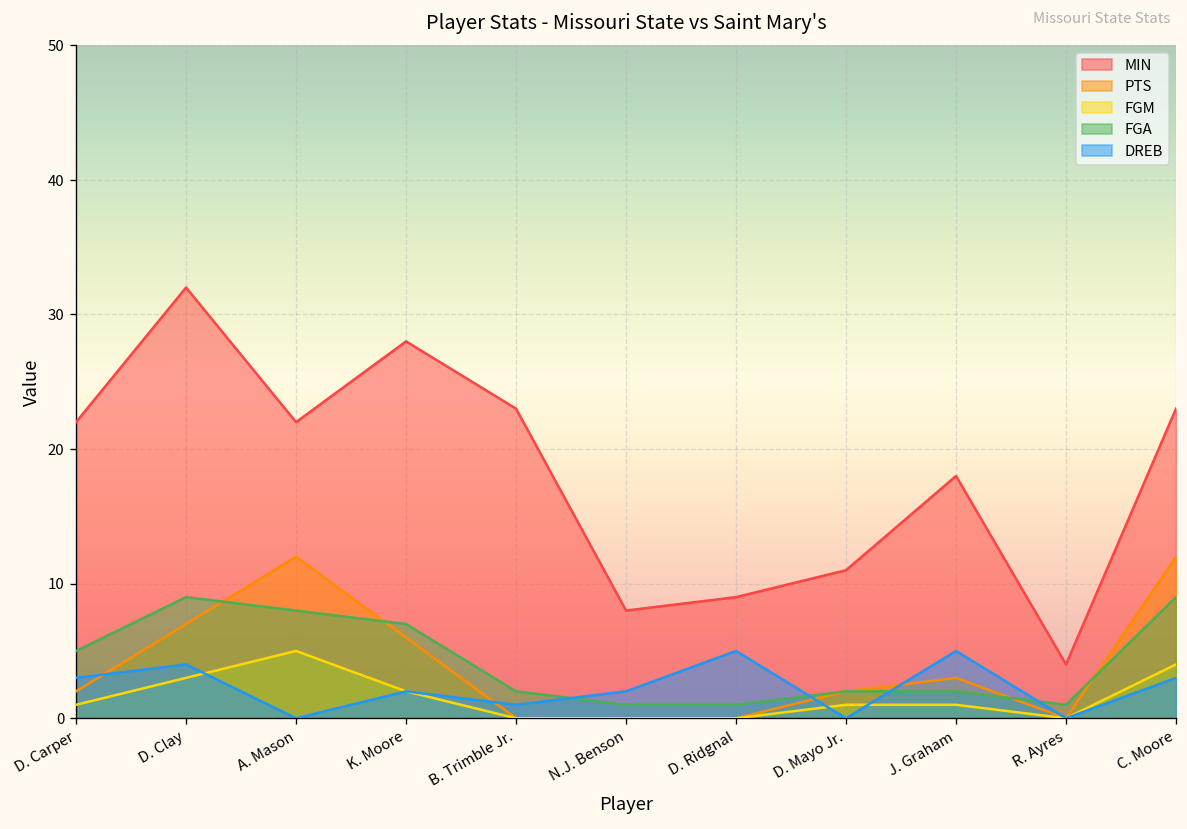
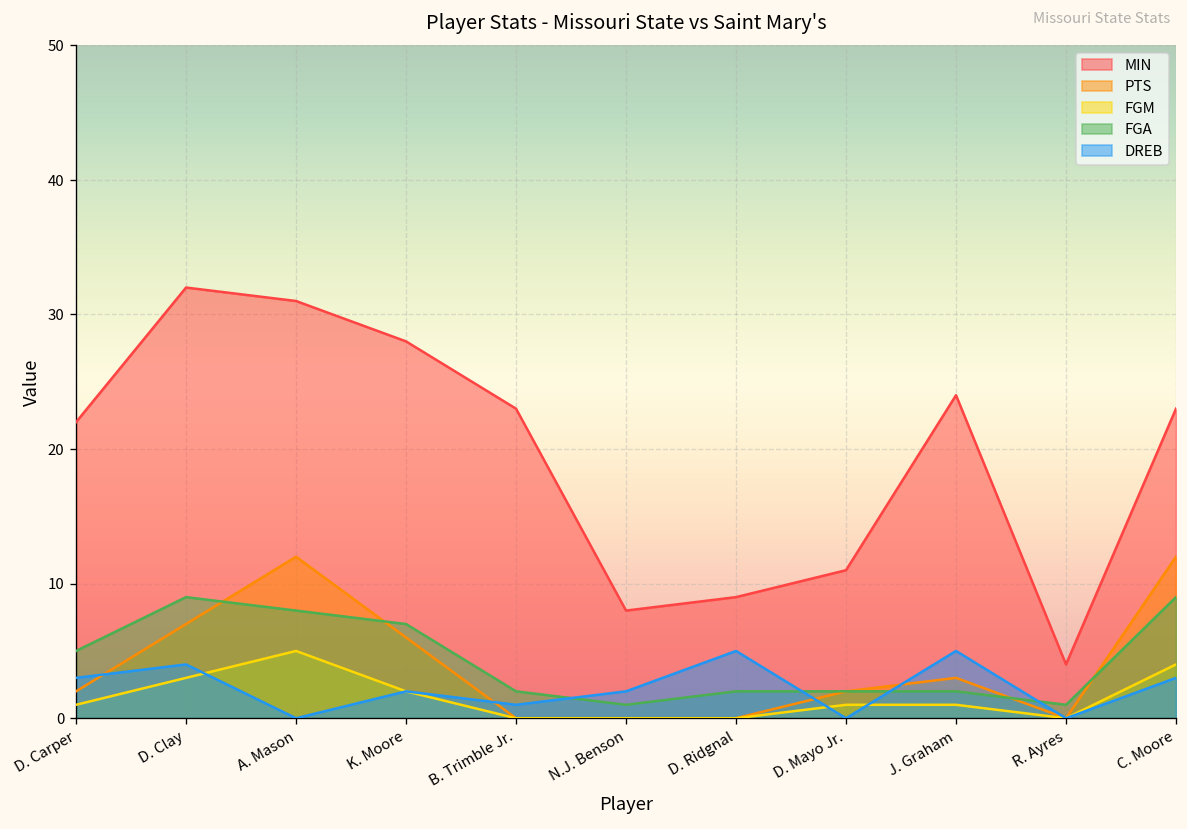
MIN, A. Mason: 22 -> 31
FGA, D. Ridgnal: 1 -> 2
MIN, J. Graham: 18 -> 24
